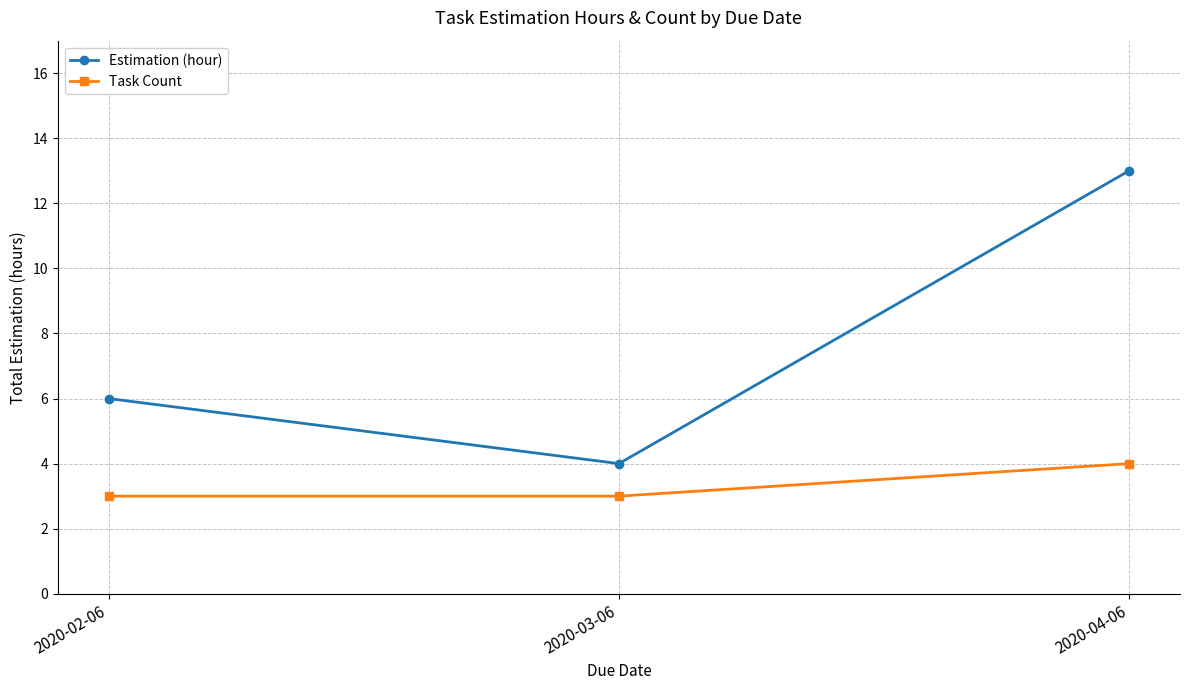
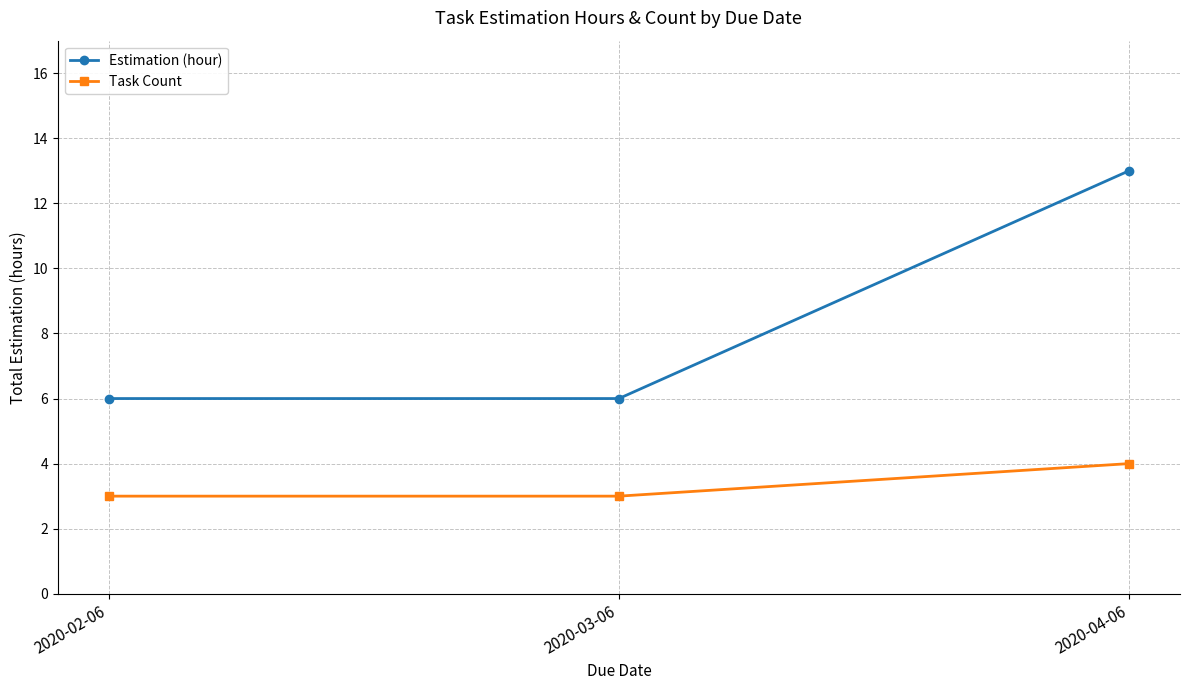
Estimation (hour), 2020-03-06: 4 -> 6
